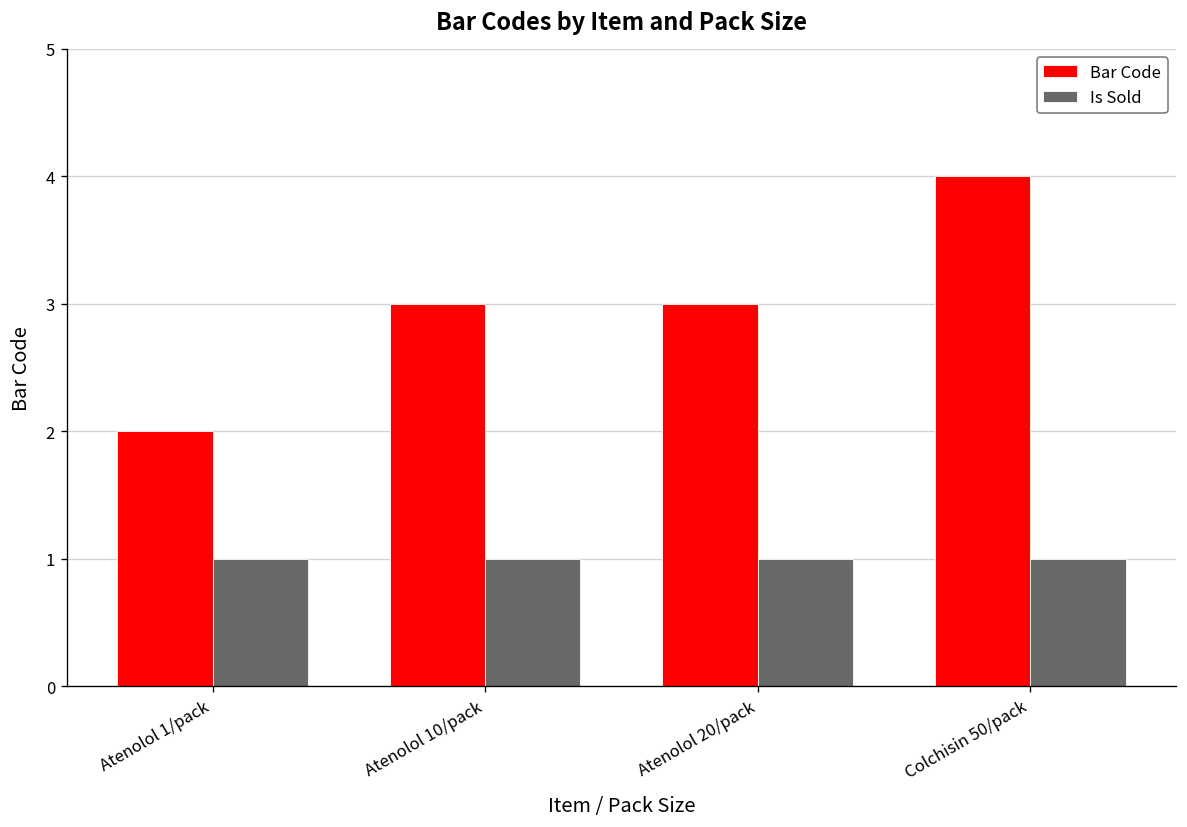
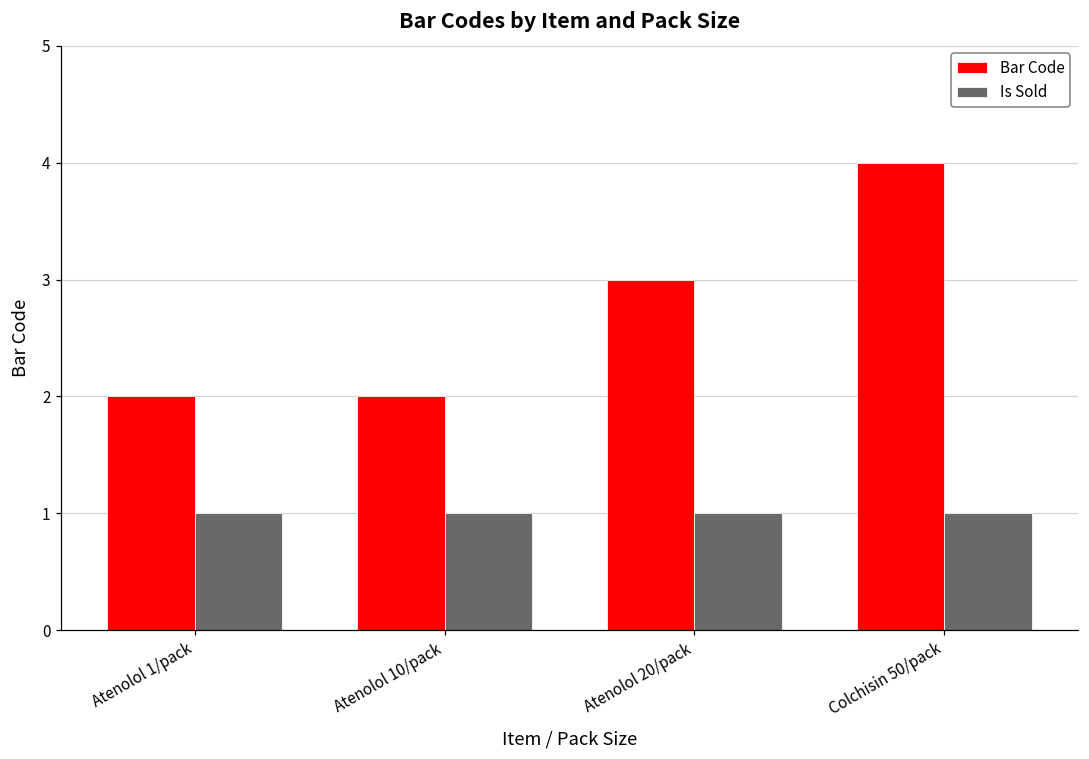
Bar Code, Atenolol 10/pack: 3 -> 2
